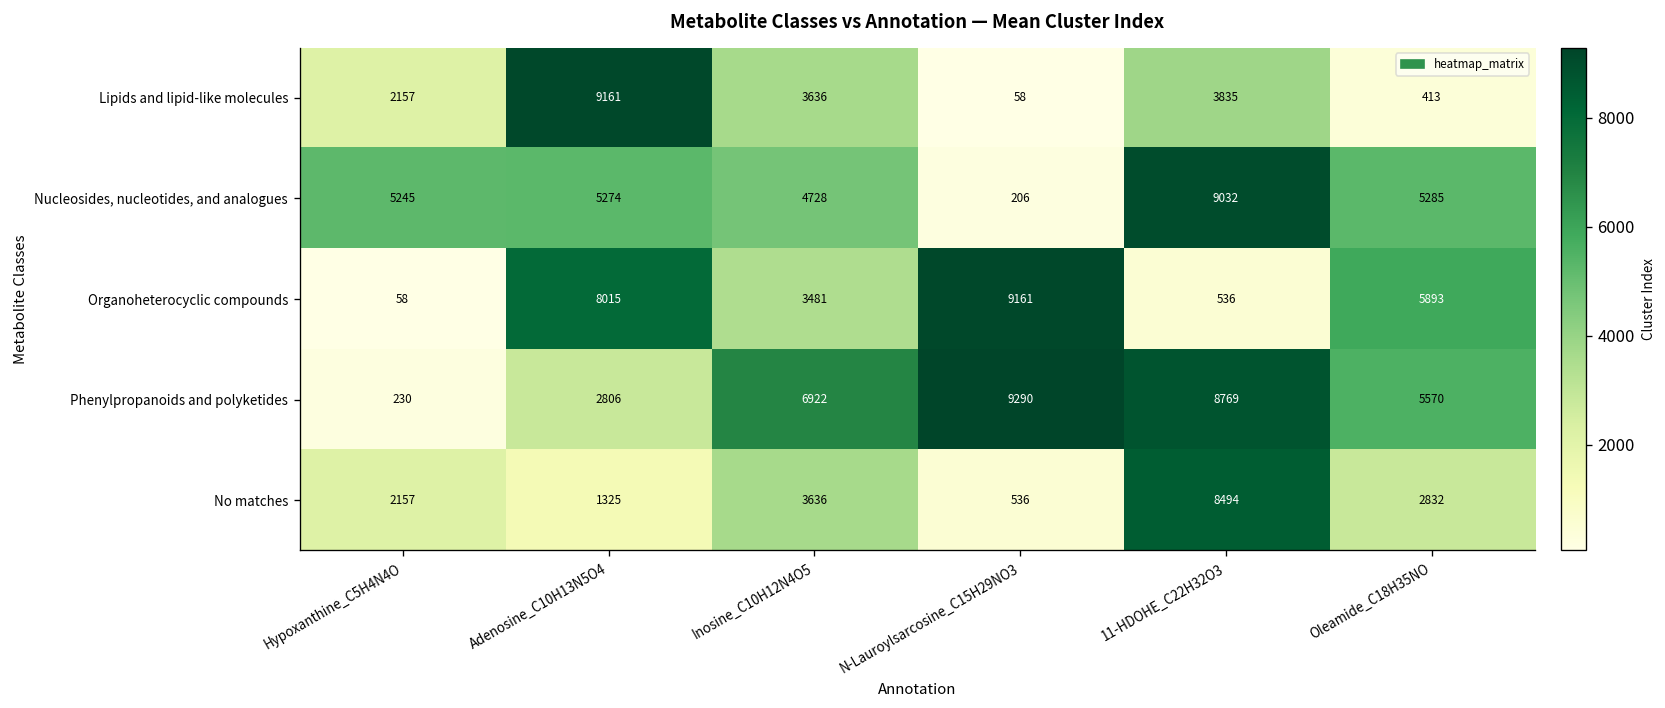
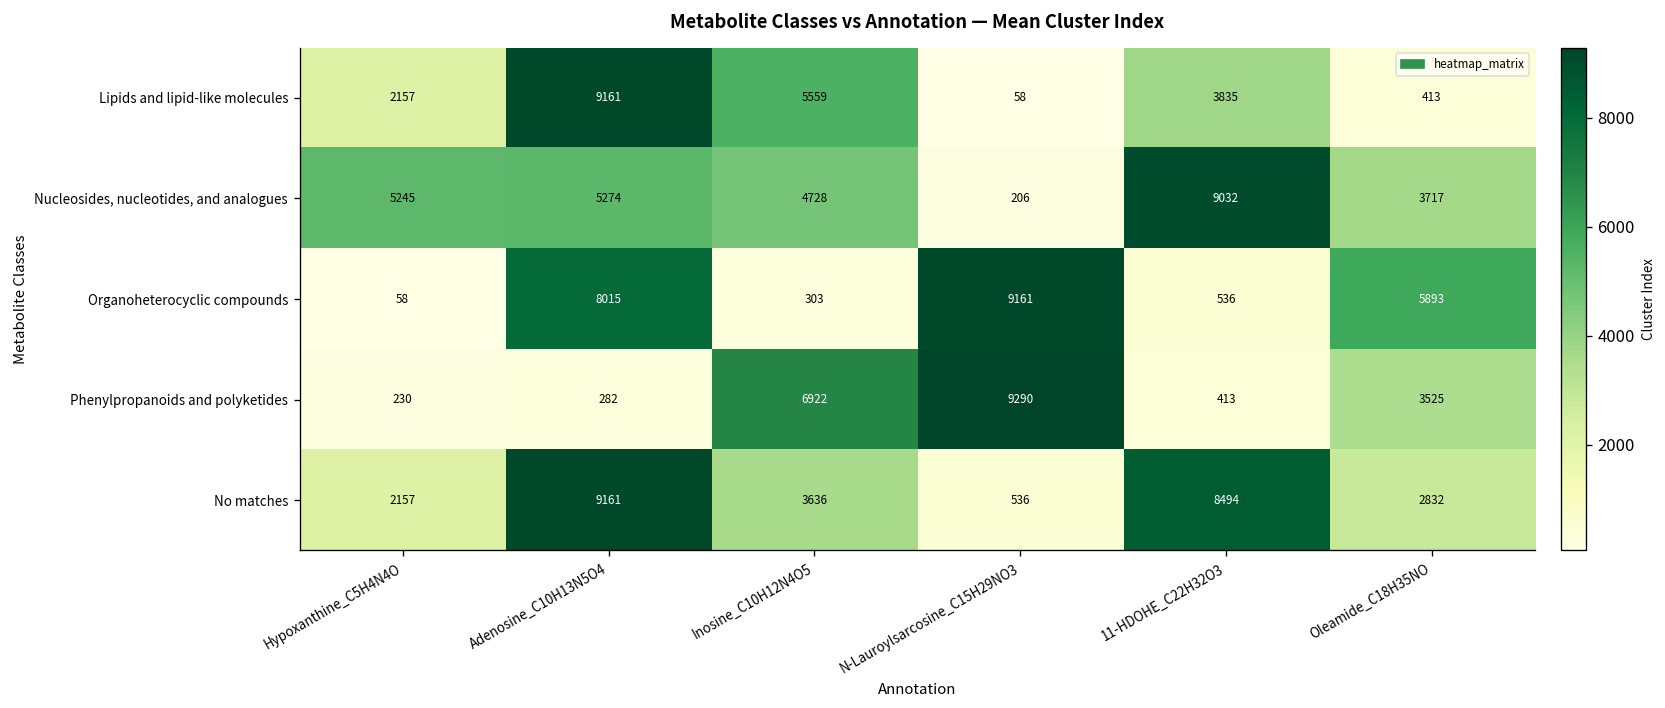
Lipids and lipid-like molecules, Inosine_C10H12N4O5: 3636 -> 5559
Nucleosides, nucleotides, and analogues, Oleamide_C18H35NO: 5285 -> 3717
Organoheterocyclic compounds, Inosine_C10H12N4O5: 3481 -> 303
Phenylpropanoids and polyketides, Adenosine_C10H13N5O4: 2806 -> 282
Phenylpropanoids and polyketides, 11-HDOHE_C22H32O3: 8769 -> 413
Phenylpropanoids and polyketides, Oleamide_C18H35NO: 5570 -> 3525
No matches, Adenosine_C10H13N5O4: 1325 -> 9161
